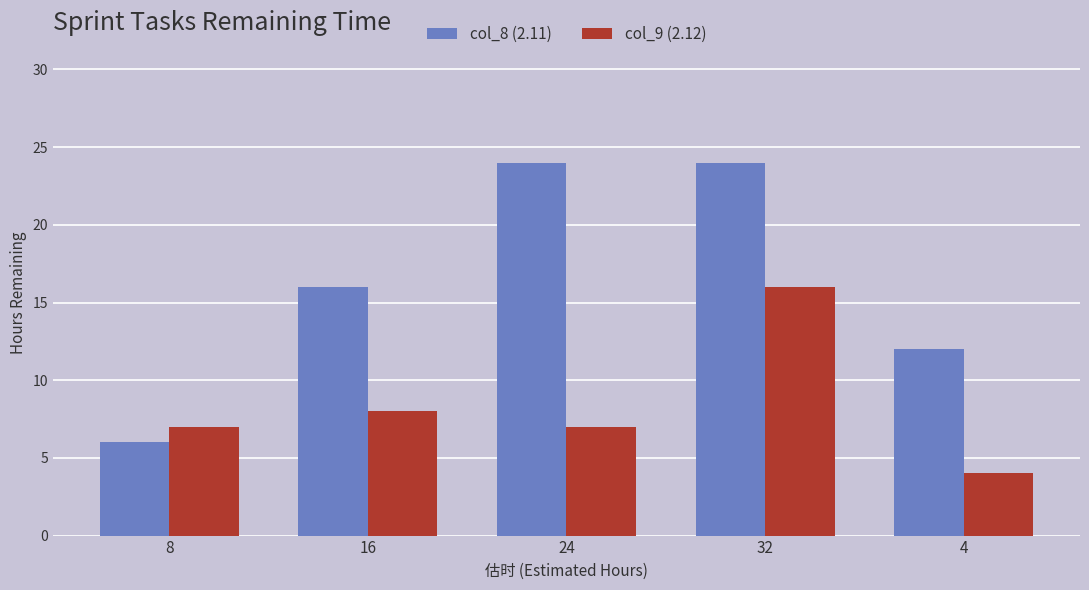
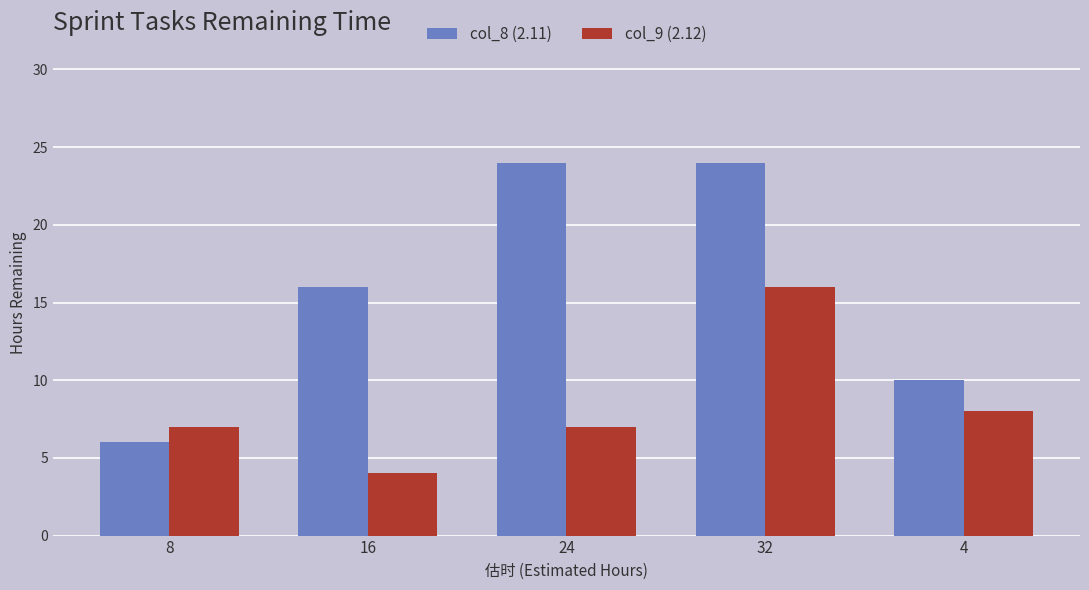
col_9 (2.12), 16: 8 -> 4
col_8 (2.11), 4: 12 -> 10
col_9 (2.12), 4: 4 -> 8
